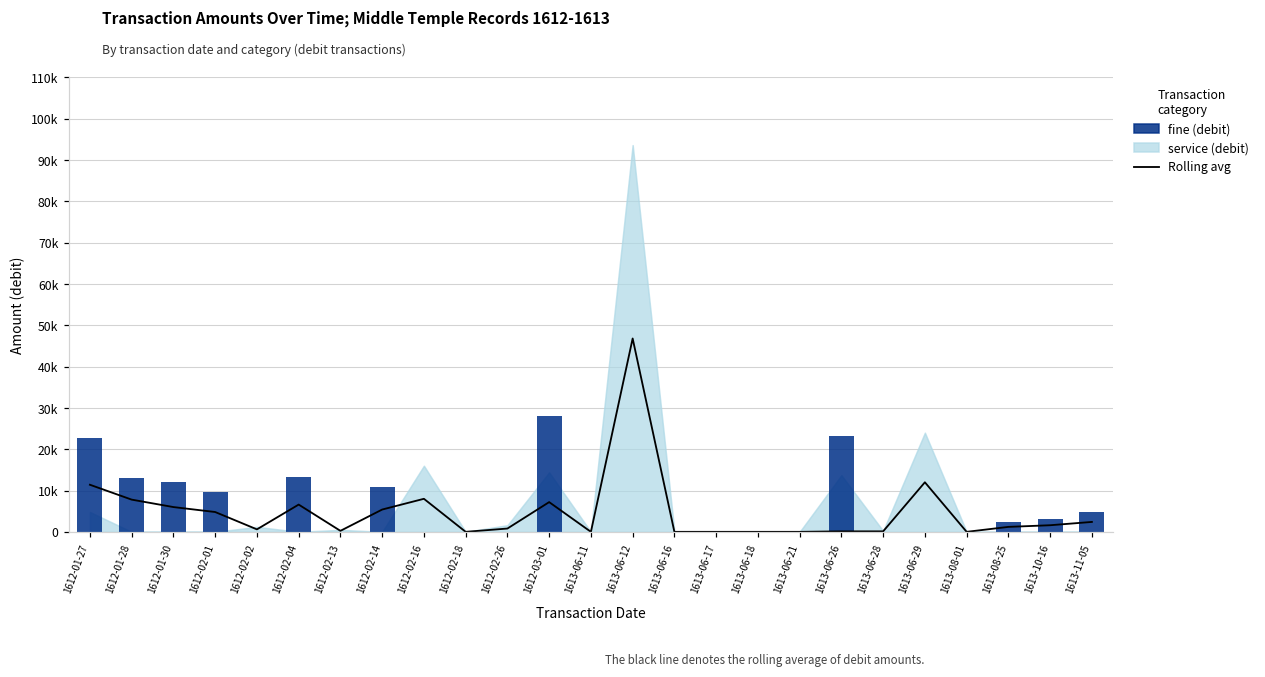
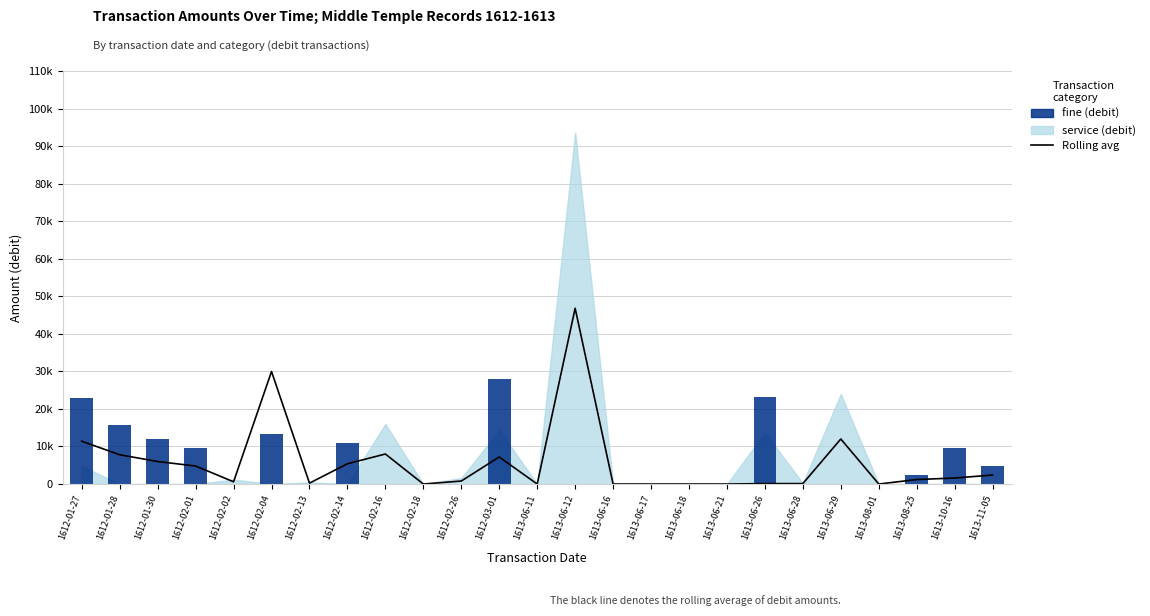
fine (debit), 1612-01-28: 13000 -> 16000
Rolling avg, 1612-02-04: 7000 -> 30000
fine (debit), 1613-10-16: 3000 -> 10000
